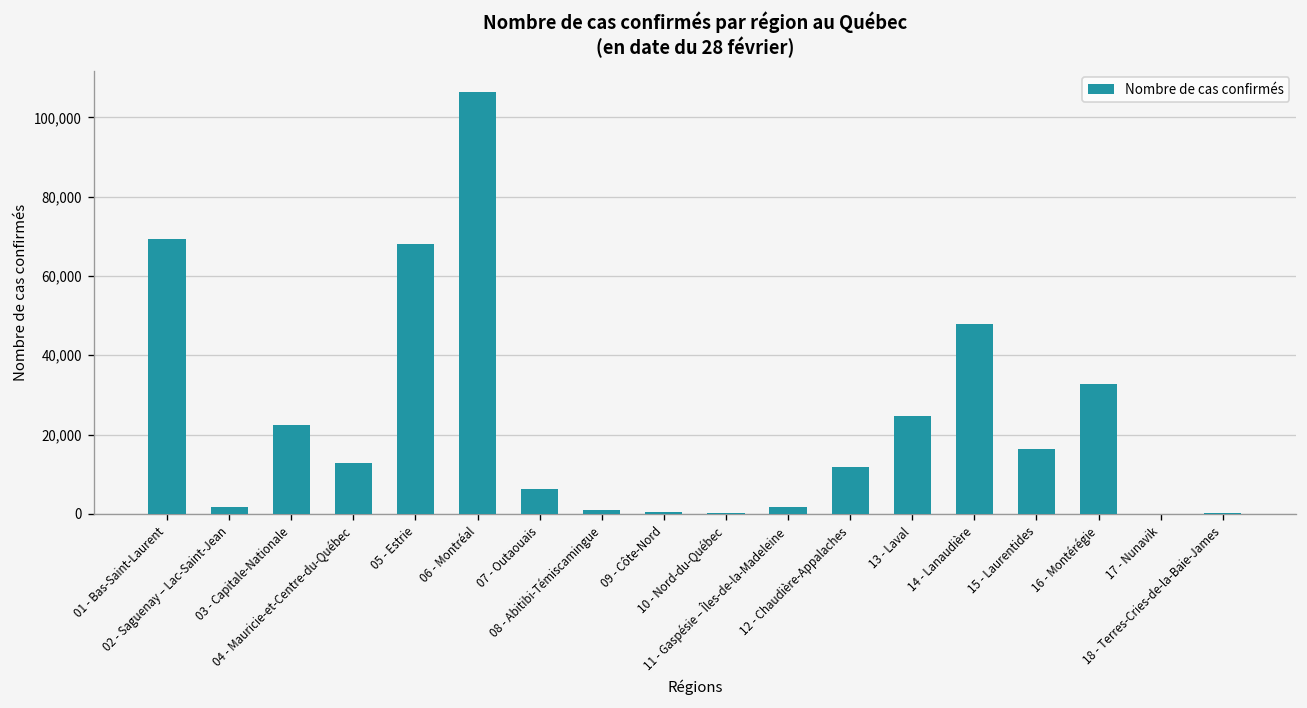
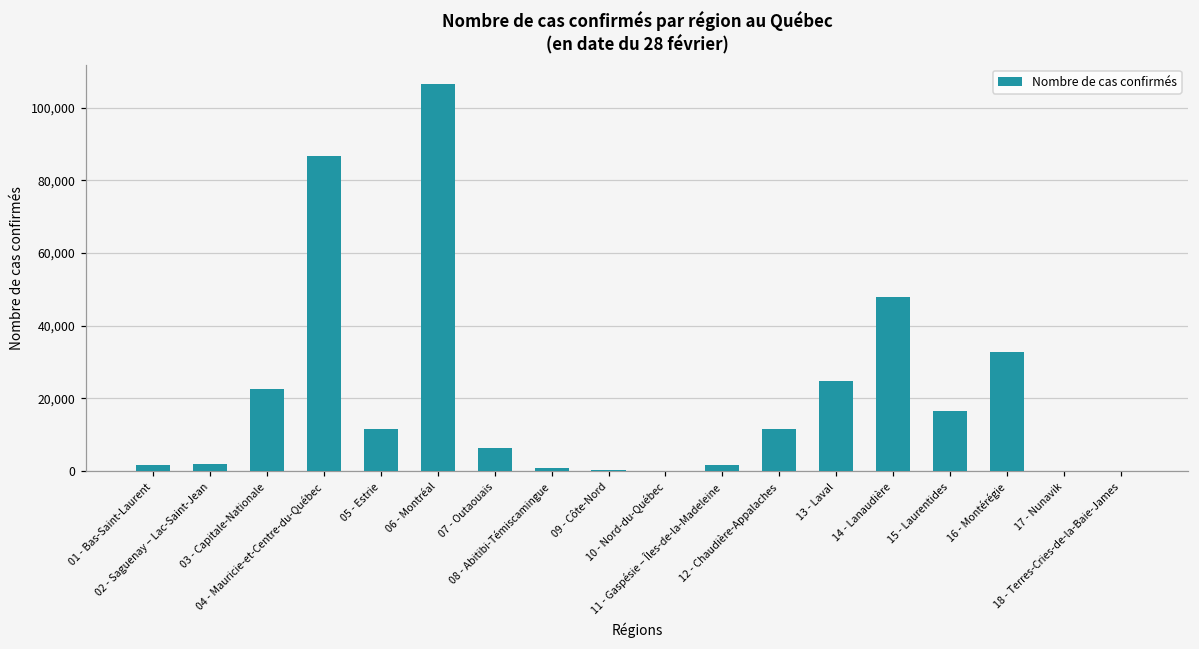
01 - Bas-Saint-Laurent: 69,000 -> 2,000
04 - Mauricie-et-Centre-du-Québec: 13,000 -> 87,000
05 - Estrie: 68,000 -> 12,000
